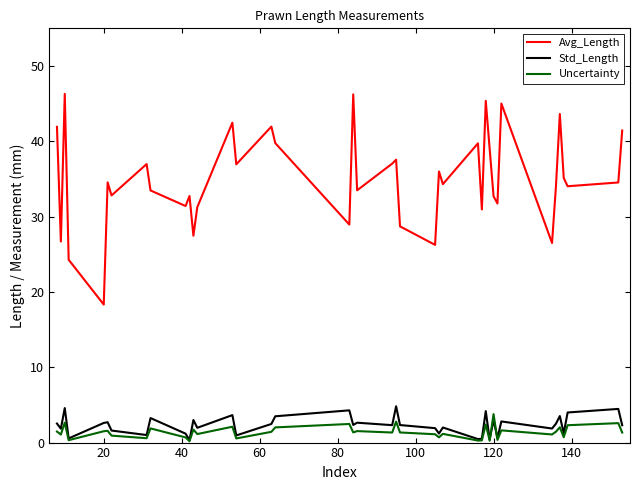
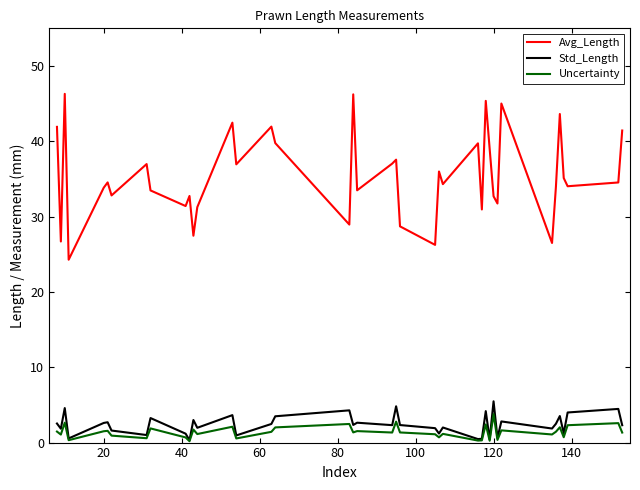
Avg_Length, 20: 18 -> 34
Std_Length, 120: 3 -> 5
